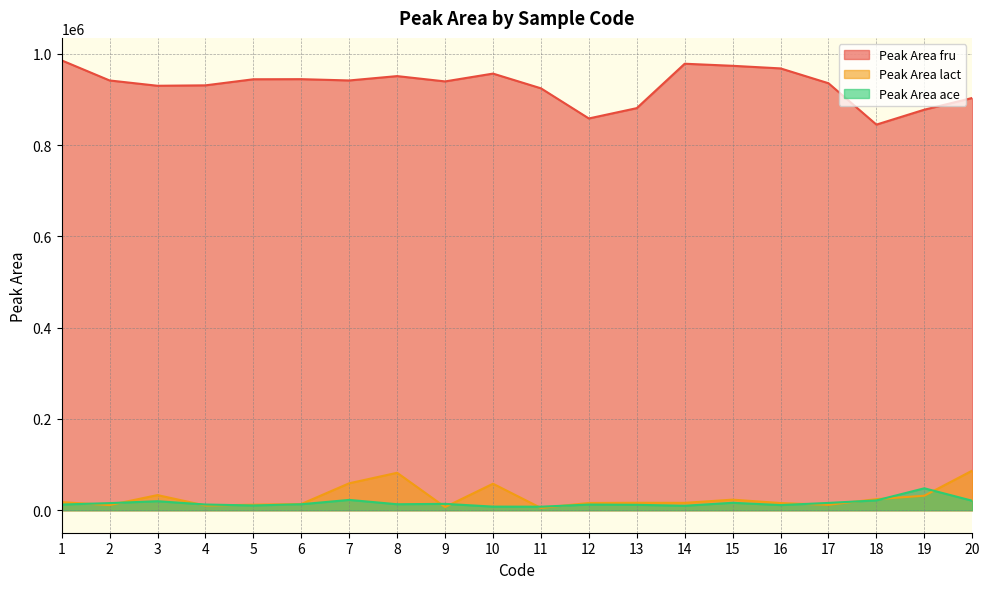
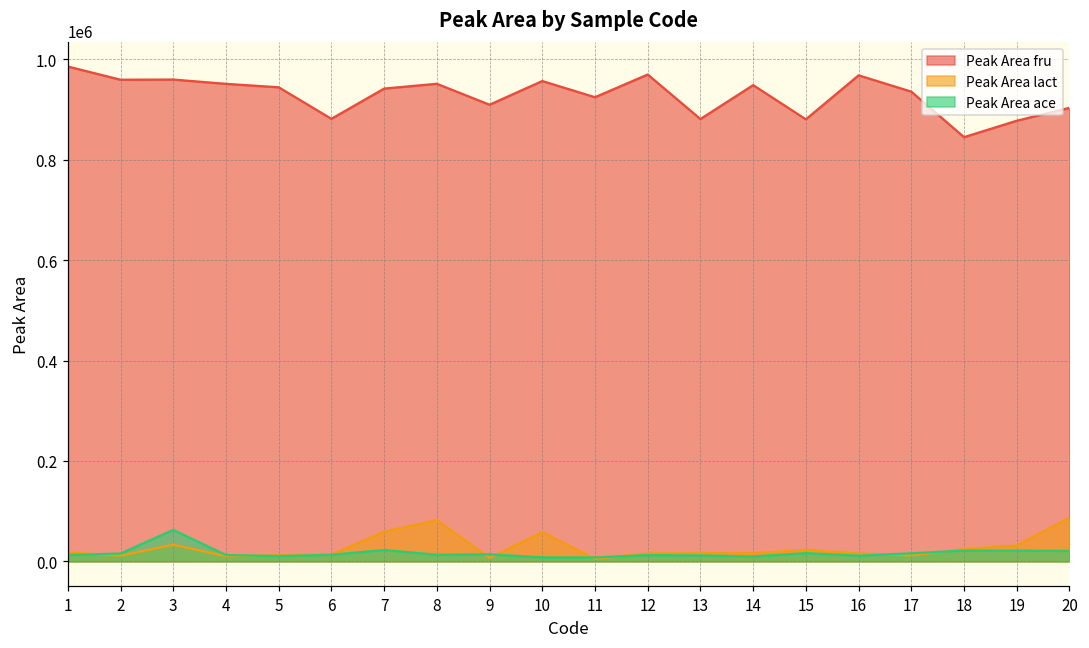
Peak Area fru, 2: 940000 -> 960000
Peak Area fru, 3: 930000 -> 960000
Peak Area ace, 3: 20000 -> 60000
Peak Area fru, 4: 930000 -> 950000
Peak Area fru, 6: 940000 -> 880000
Peak Area fru, 9: 940000 -> 910000
Peak Area fru, 12: 860000 -> 970000
Peak Area fru, 14: 980000 -> 950000
Peak Area fru, 15: 970000 -> 880000
Peak Area ace, 19: 50000 -> 20000
